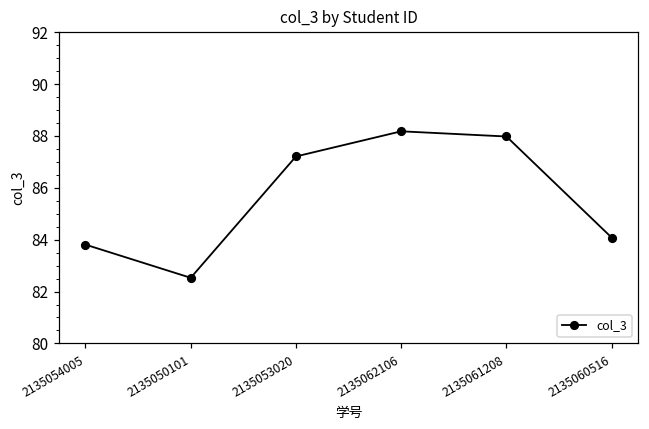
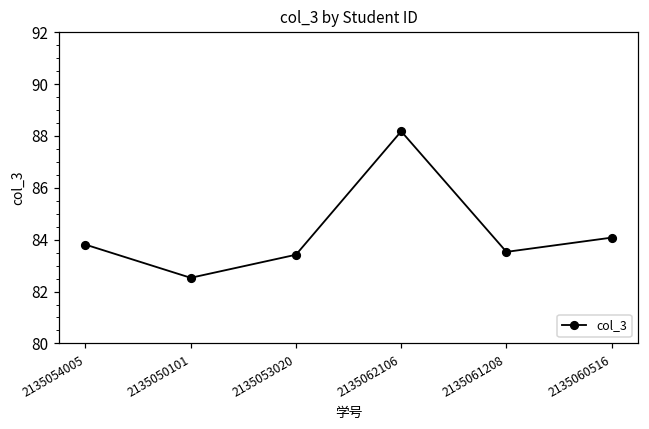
2135053020: 87.2 -> 83.4
2135061208: 88.0 -> 83.5
